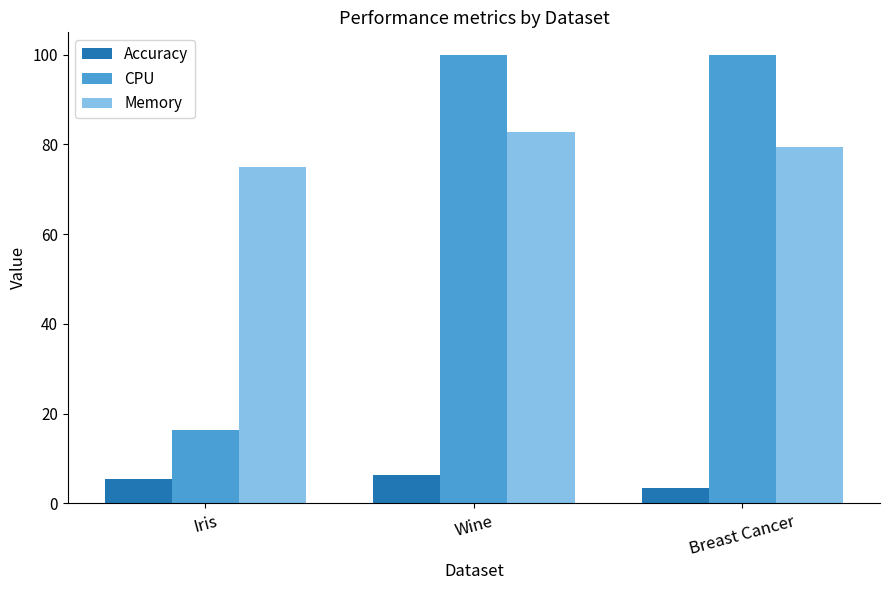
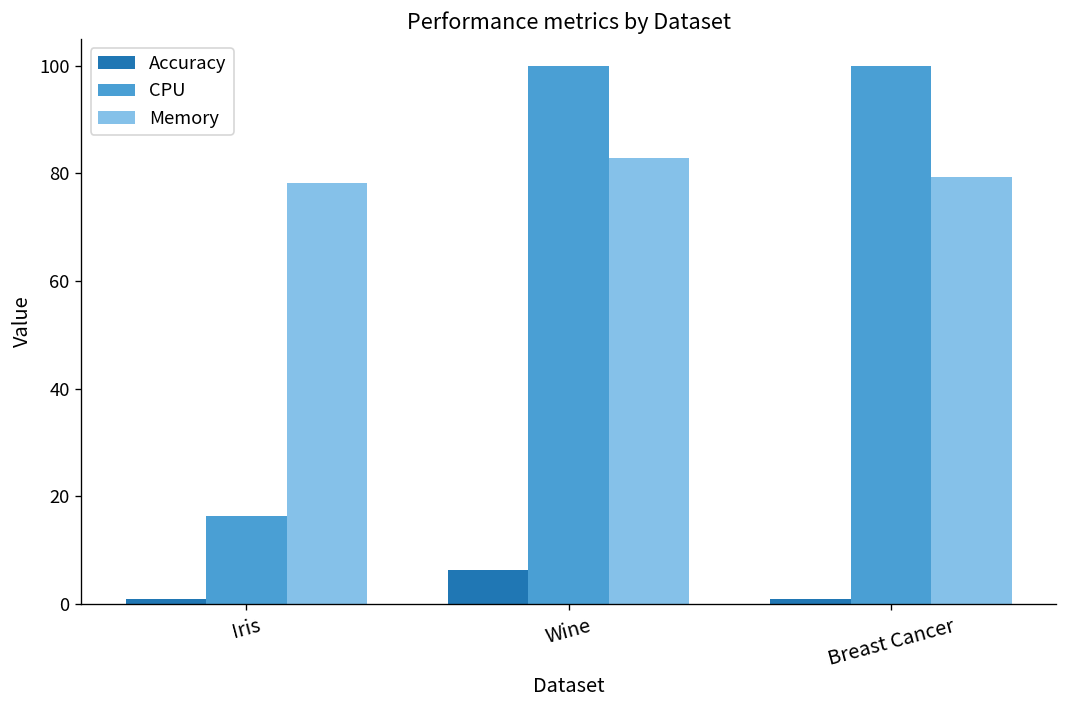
Accuracy, Iris: 5 -> 1
Memory, Iris: 75 -> 78
Accuracy, Breast Cancer: 3 -> 1
